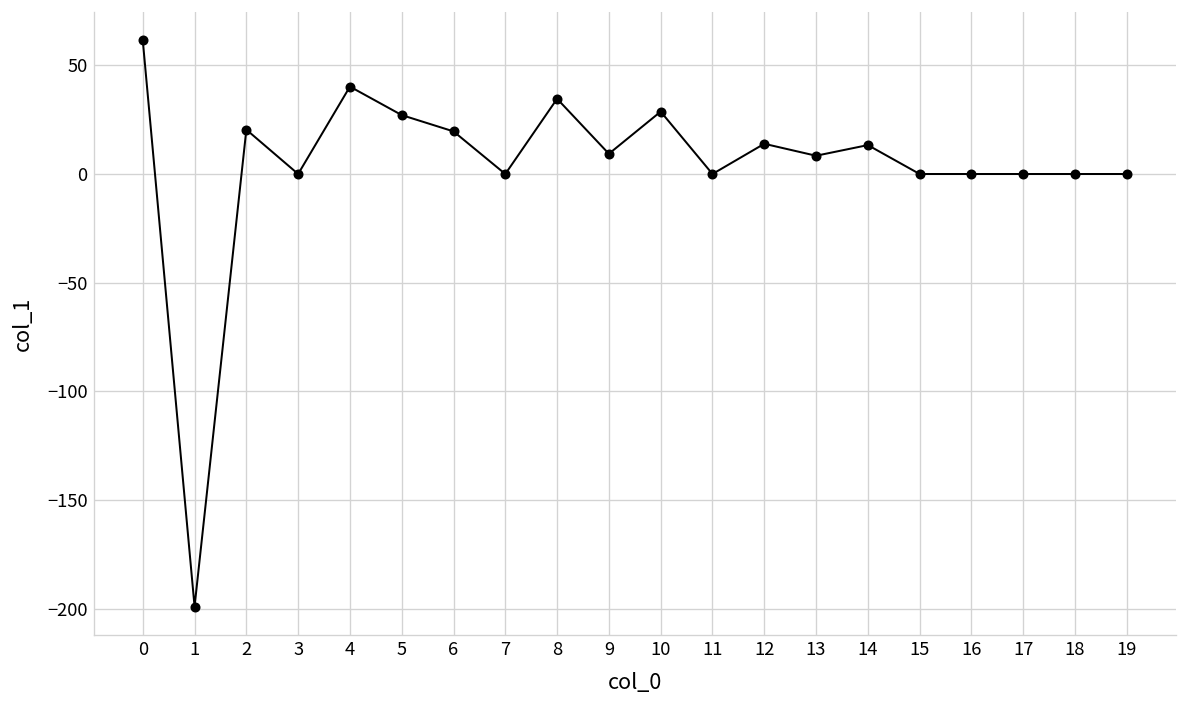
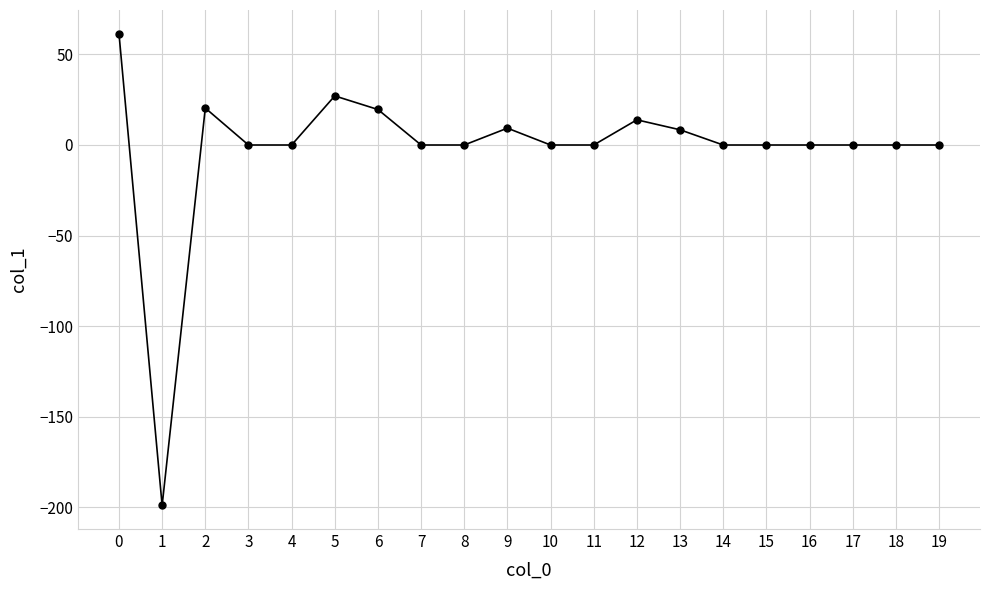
4: 40 -> 0
8: 35 -> 0
10: 29 -> 0
14: 13 -> 0
